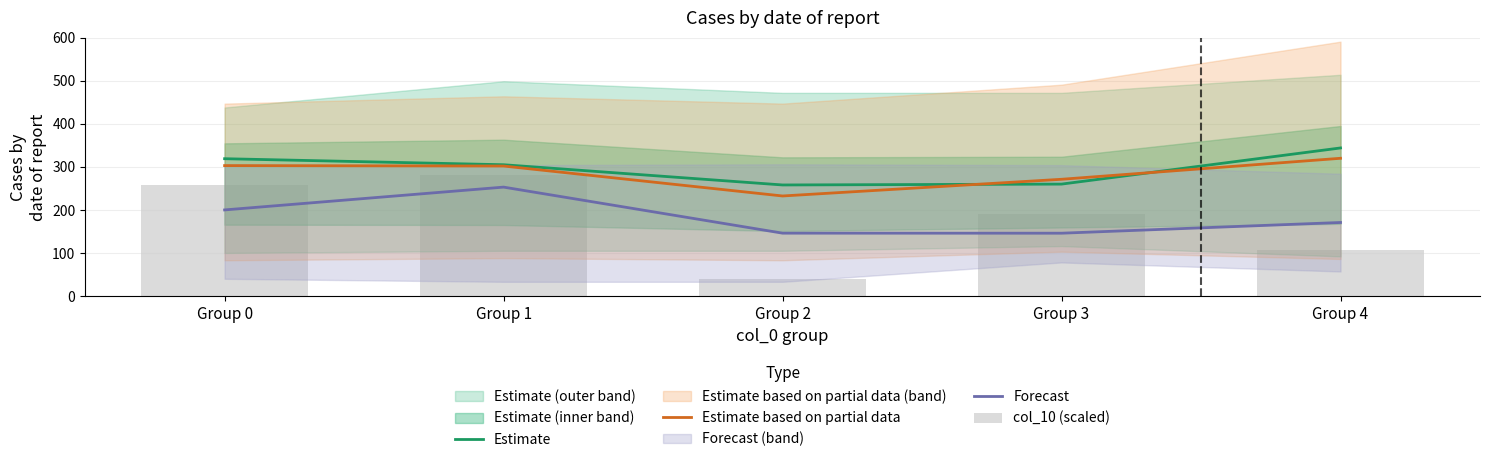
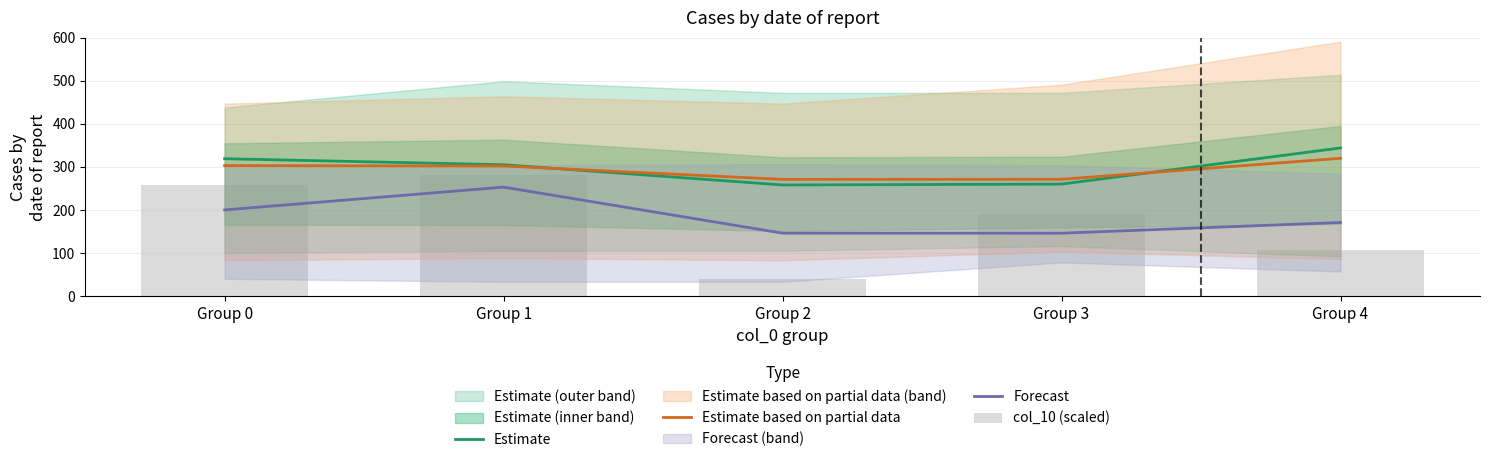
Estimate based on partial data, Group 2: 230 -> 270
